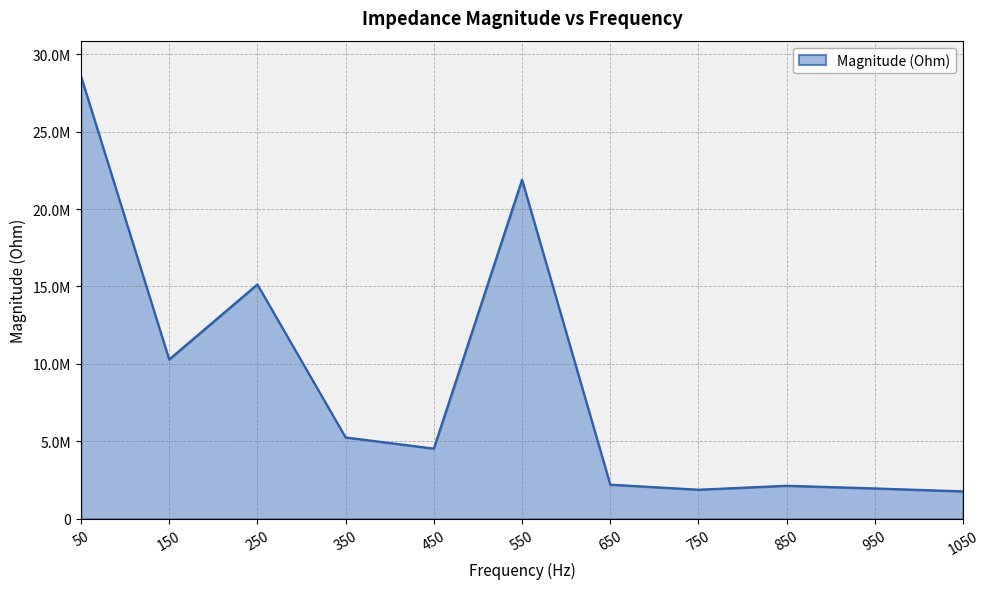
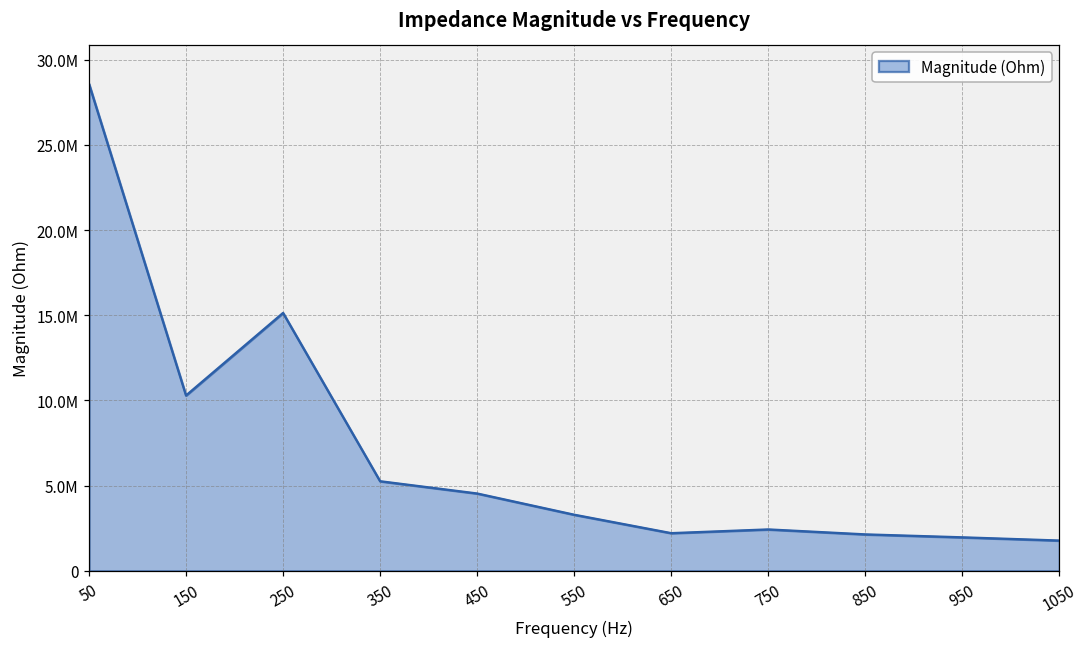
550: 21900000 -> 3300000
750: 1900000 -> 2400000
